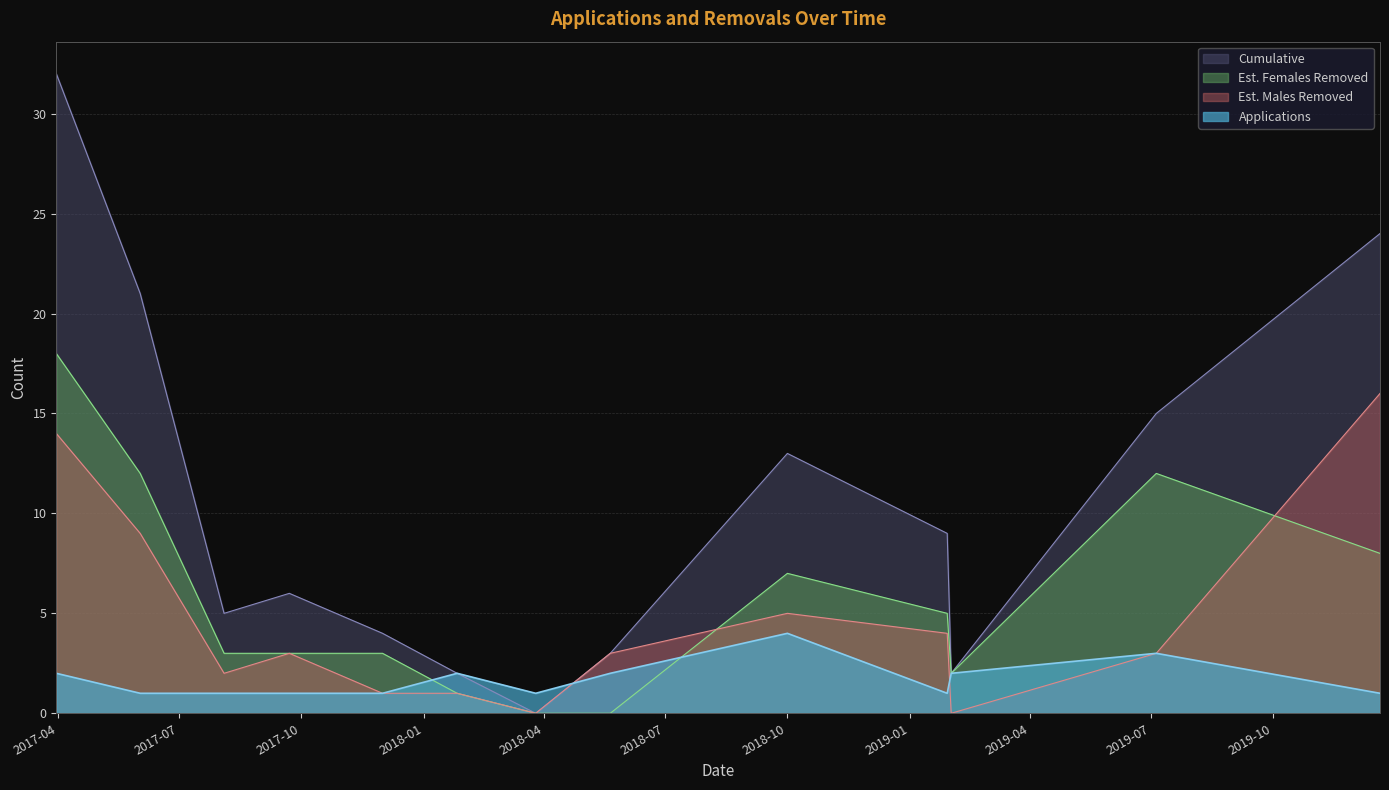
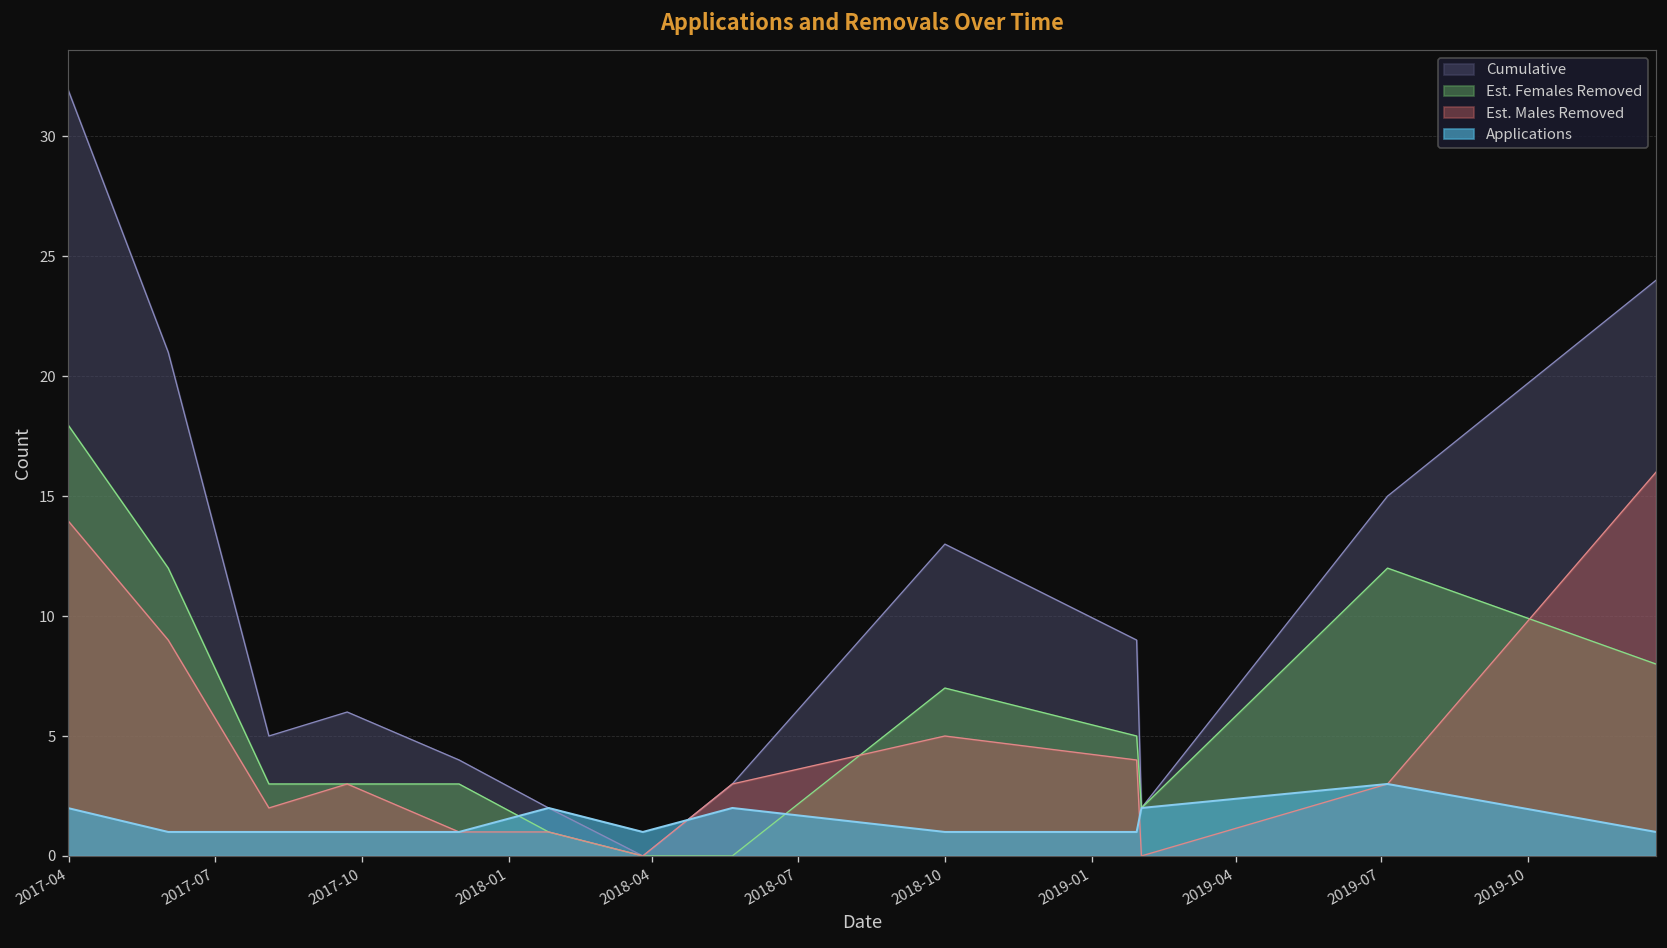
Applications, 2018-10: 4 -> 1
